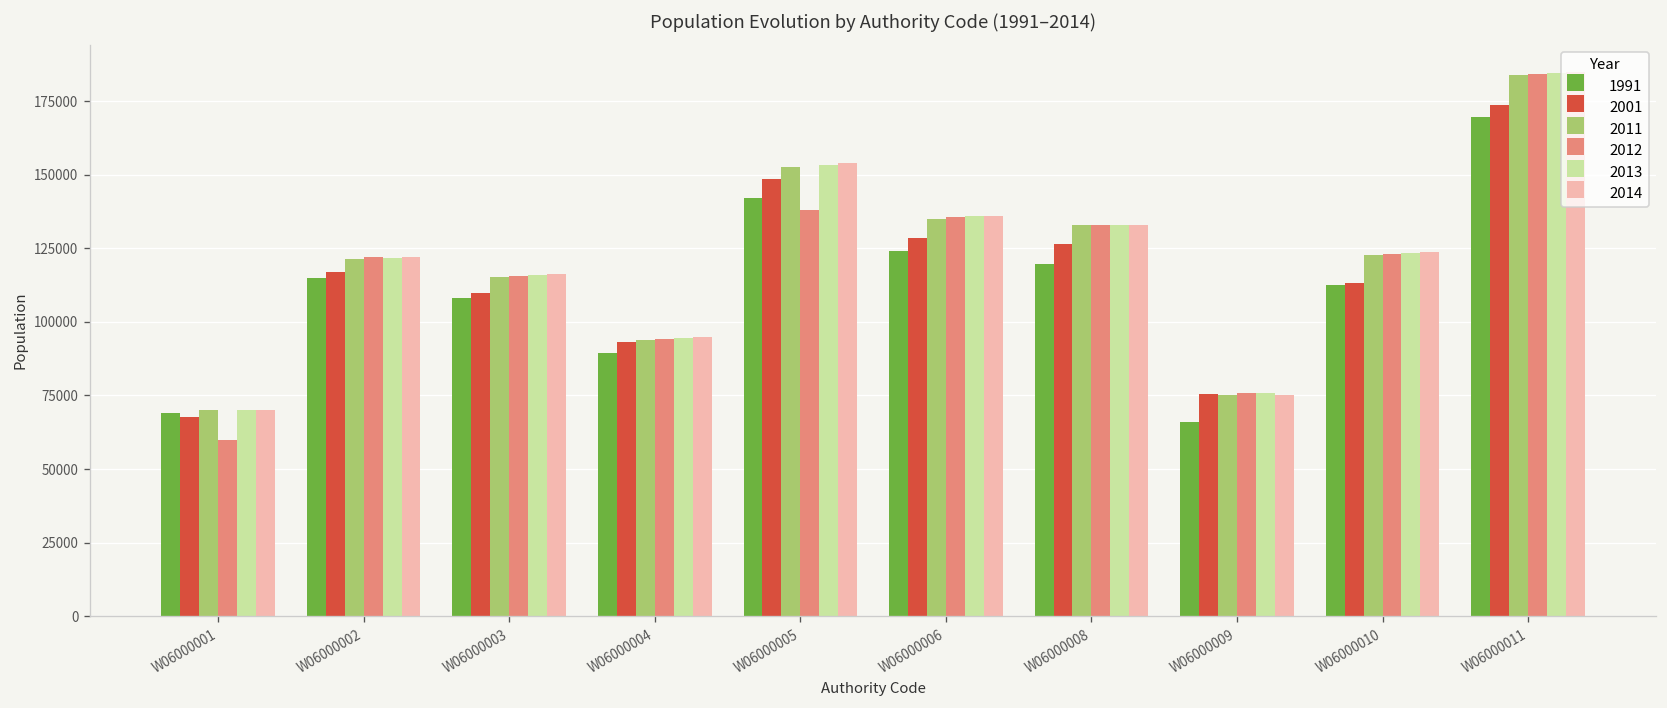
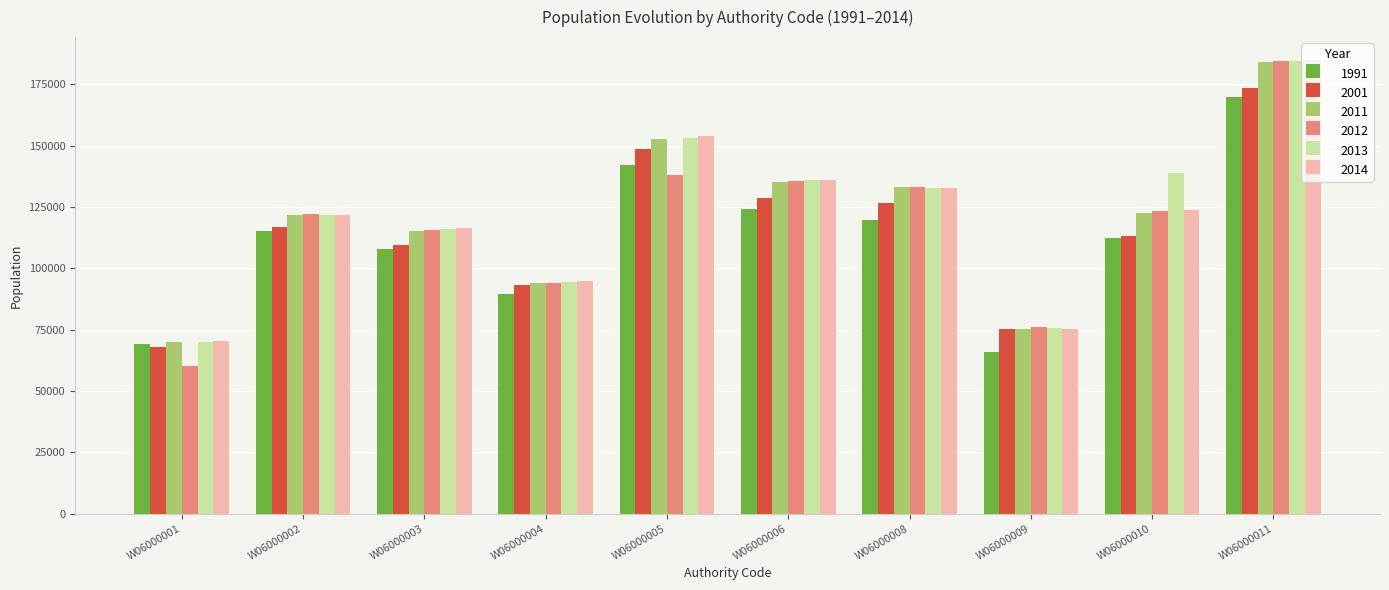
2013, W06000010: 123000 -> 139000
